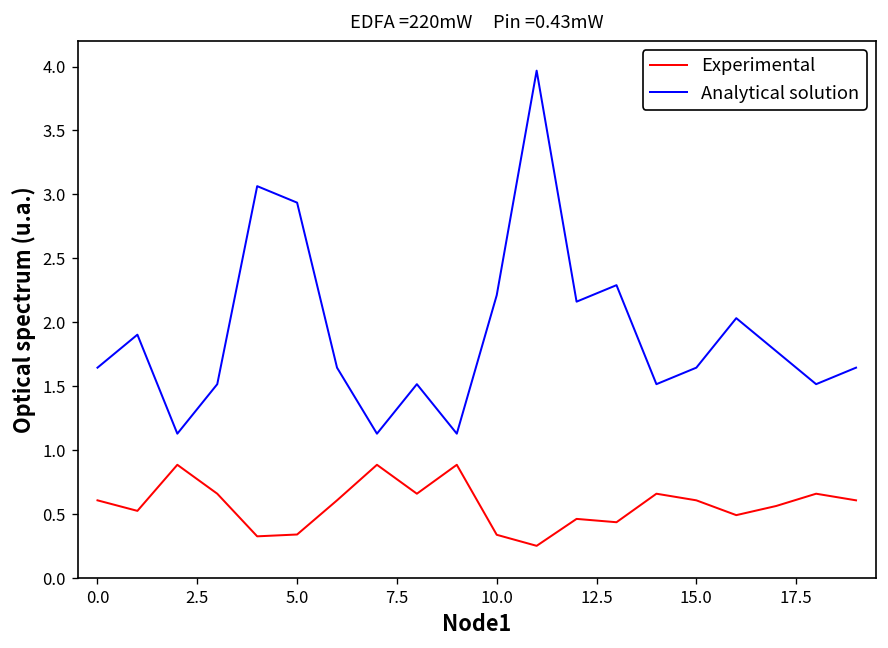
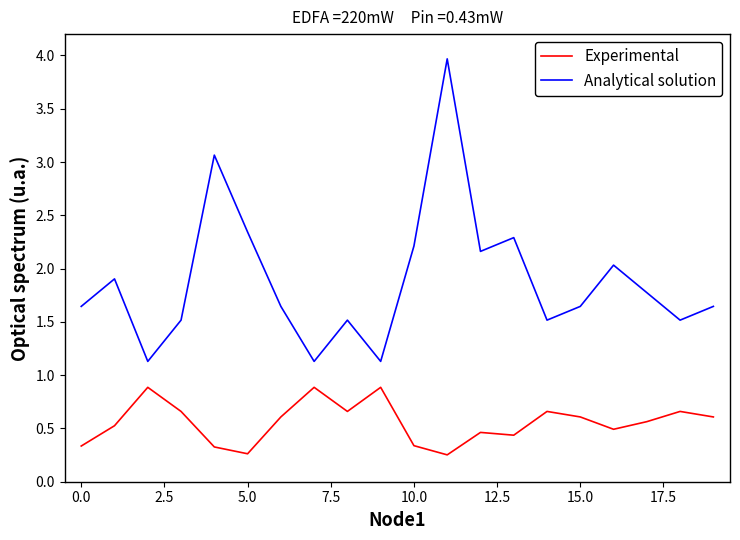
Experimental, 0.0: 0.61 -> 0.33
Experimental, 5.0: 0.34 -> 0.26
Analytical solution, 5.0: 2.94 -> 2.34
